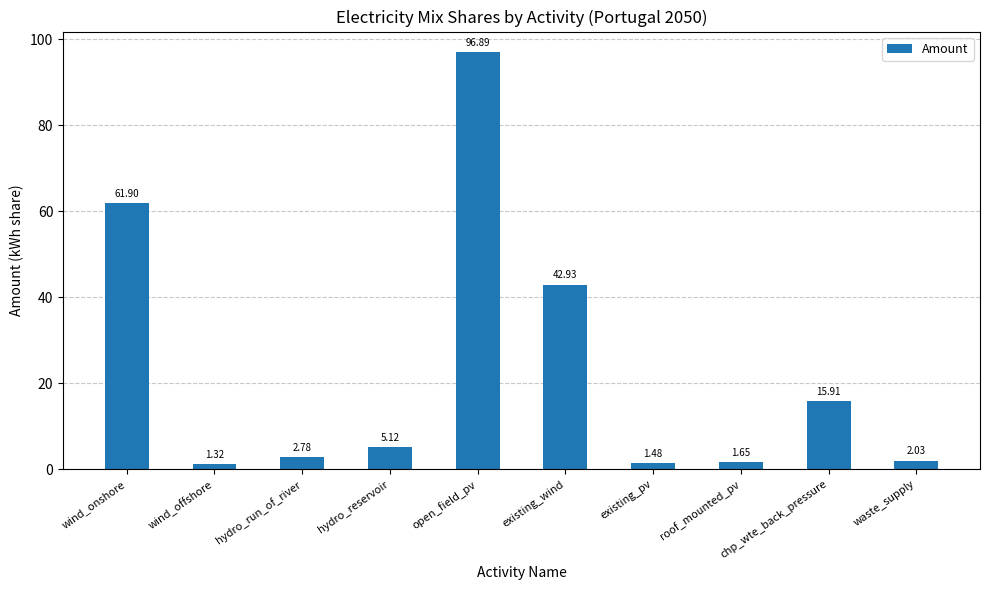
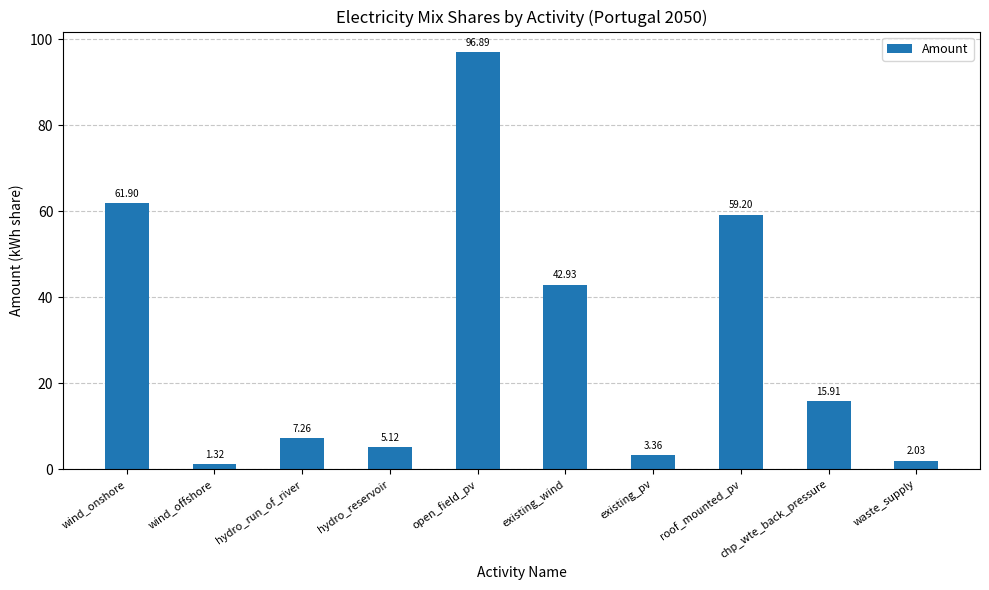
hydro_run_of_river: 2.78 -> 7.26
existing_pv: 1.48 -> 3.36
roof_mounted_pv: 1.65 -> 59.20
